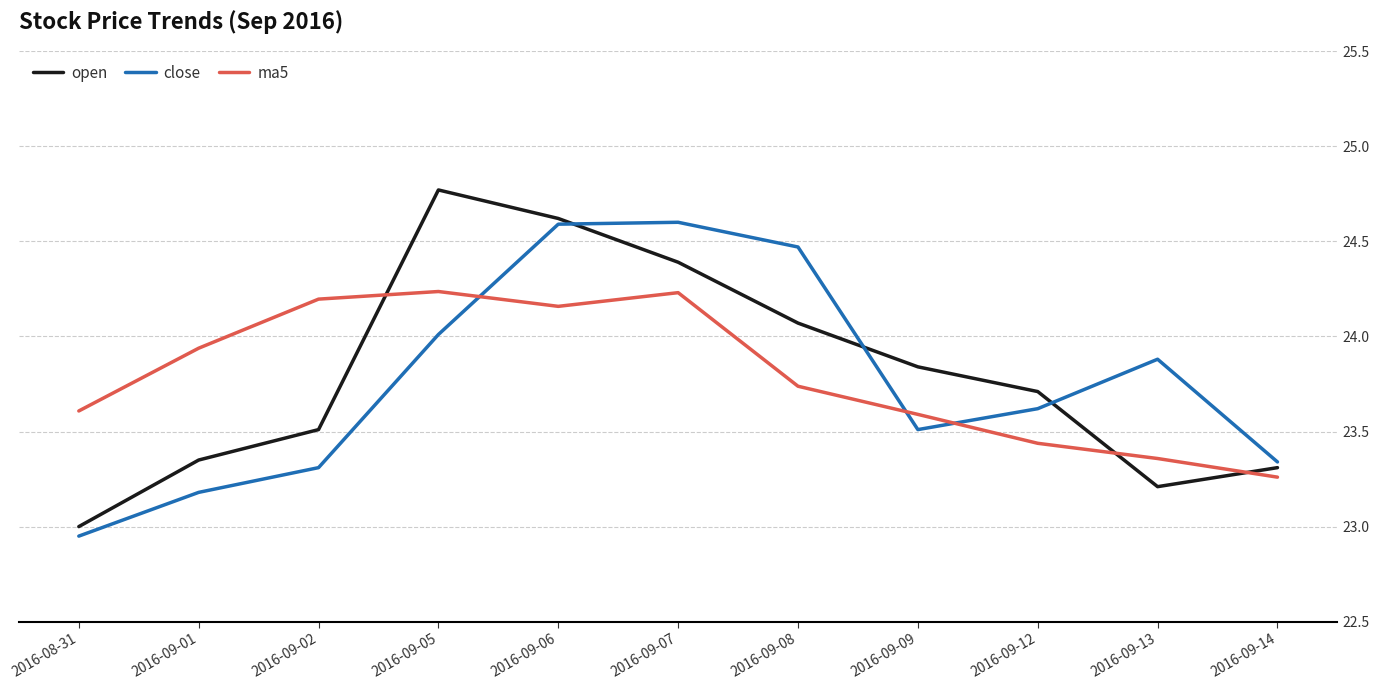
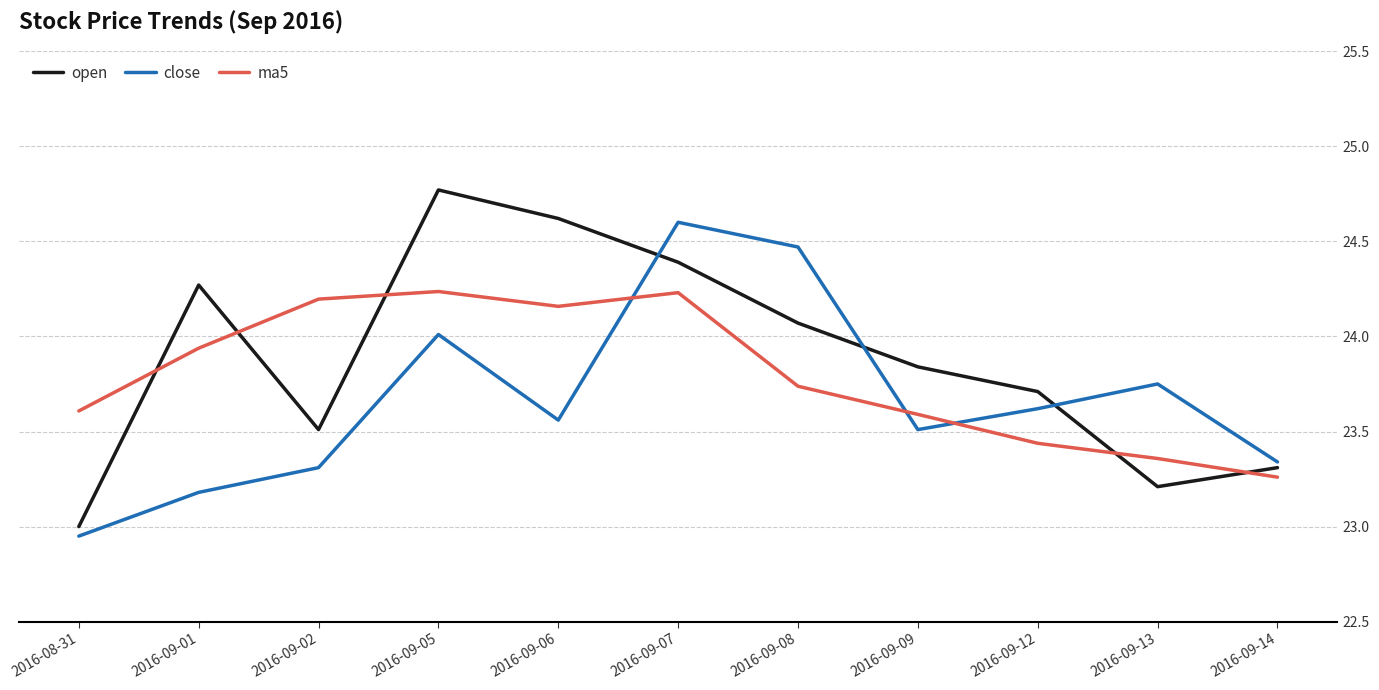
open, 2016-09-01: 23.35 -> 24.27
close, 2016-09-06: 24.59 -> 23.56
close, 2016-09-13: 23.88 -> 23.75
